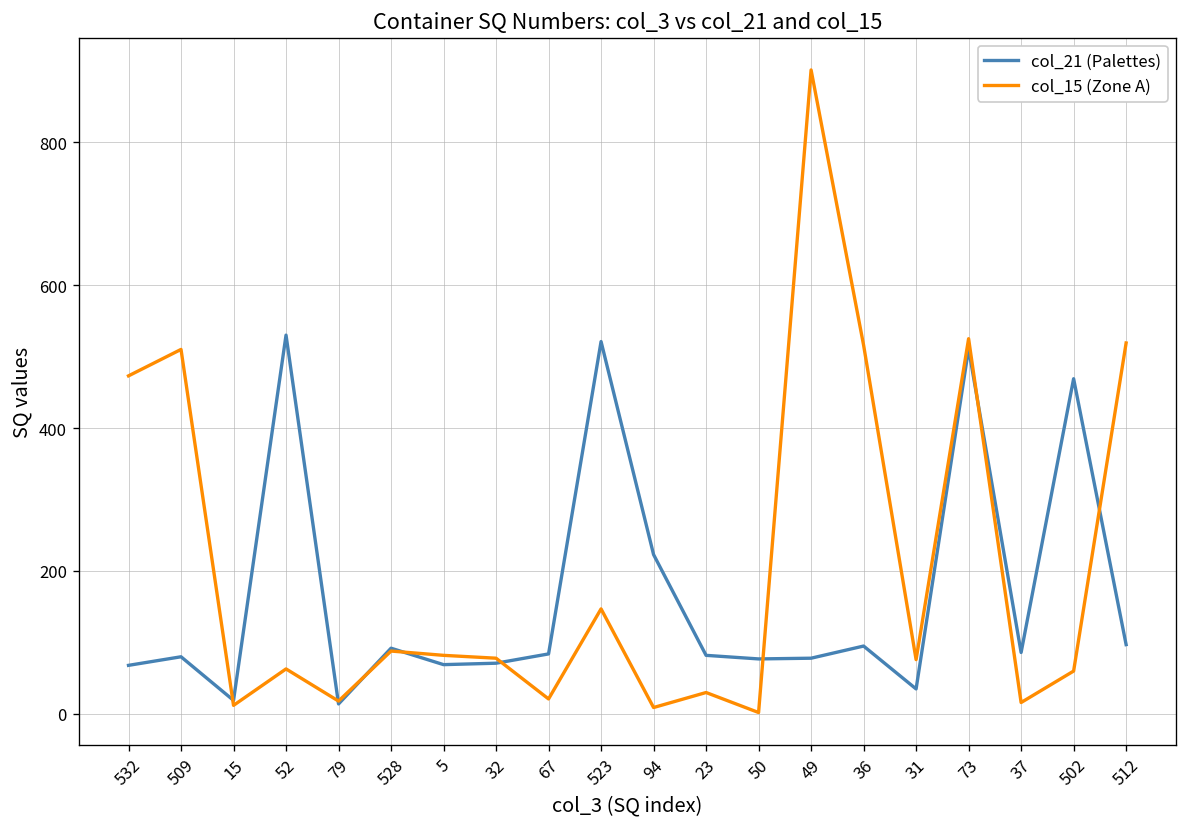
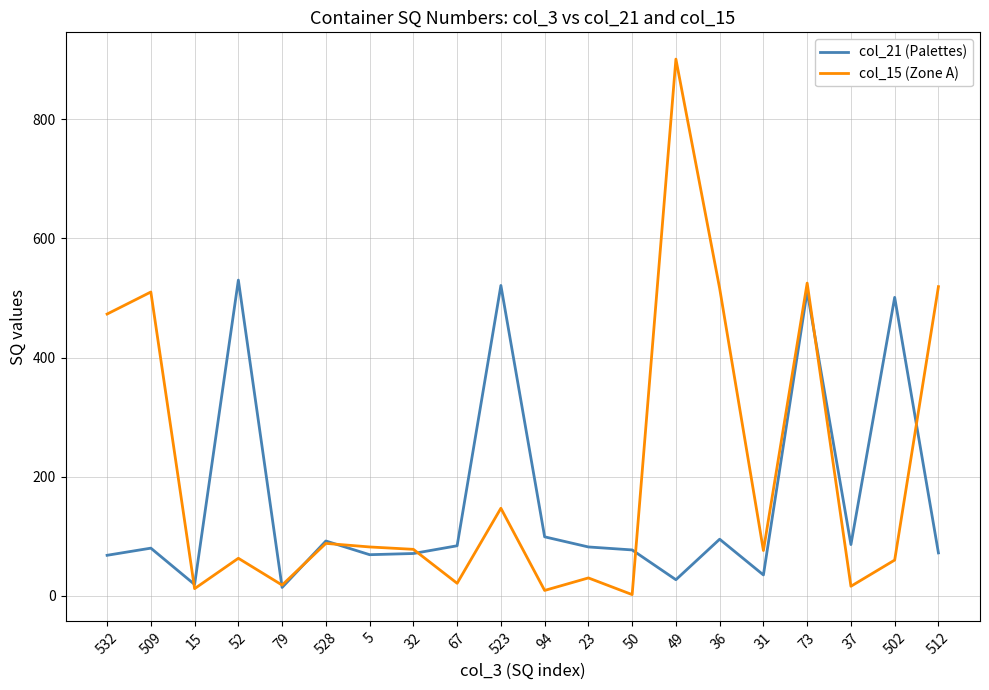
col_21 (Palettes), 94: 220 -> 100
col_21 (Palettes), 49: 80 -> 30
col_21 (Palettes), 502: 470 -> 500
col_21 (Palettes), 512: 100 -> 70
